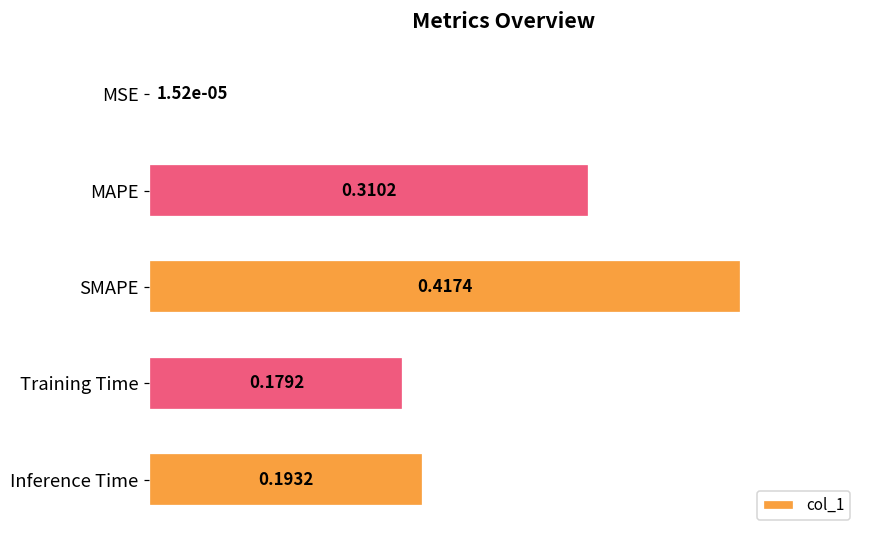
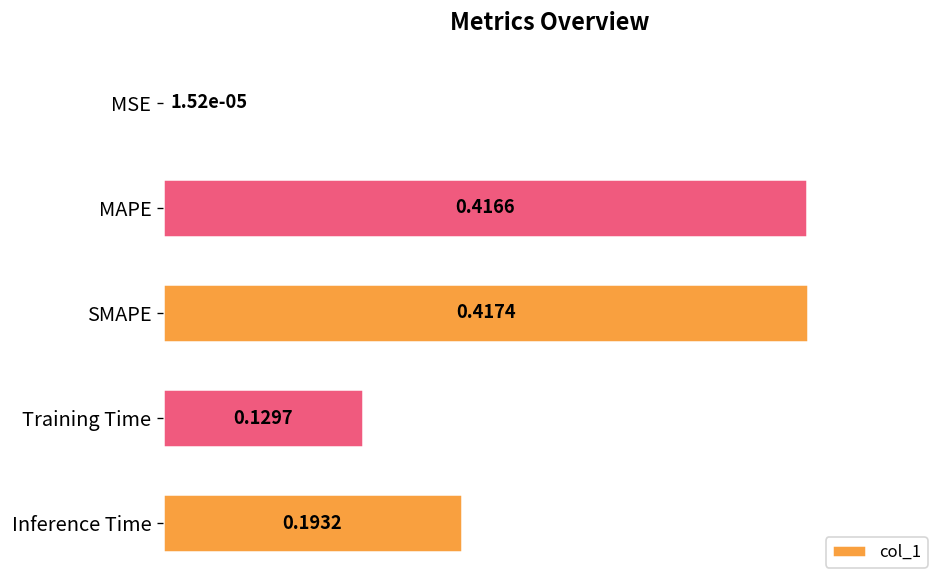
MAPE: 0.3102 -> 0.4166
Training Time: 0.1792 -> 0.1297
